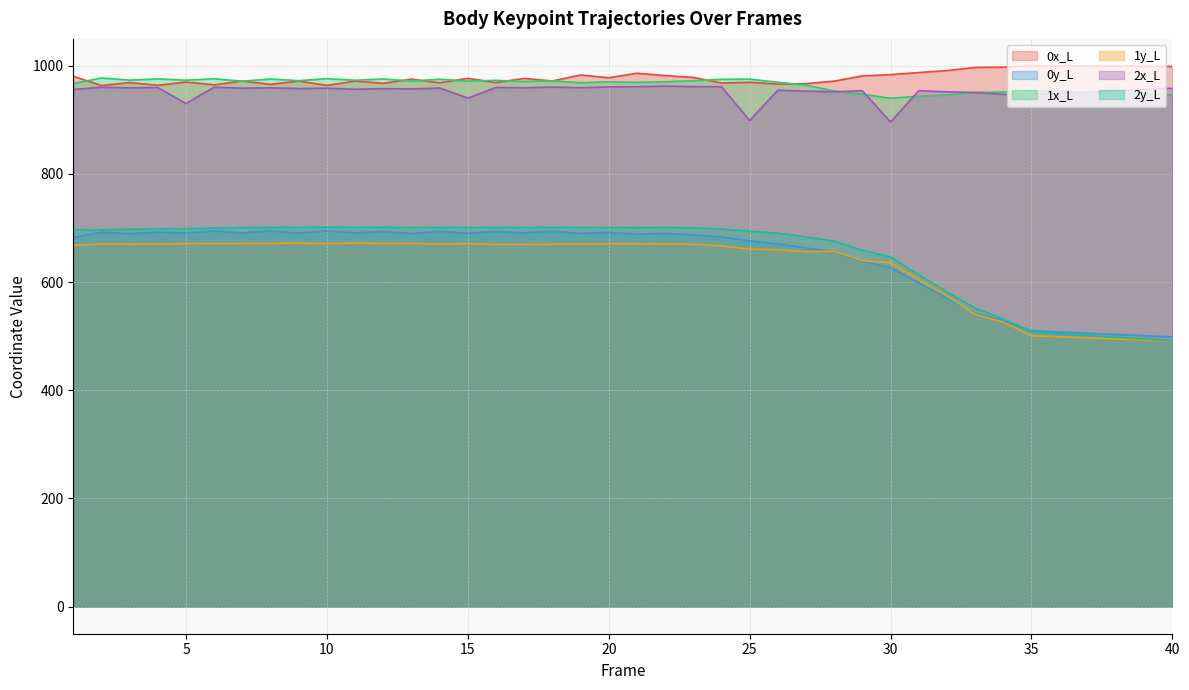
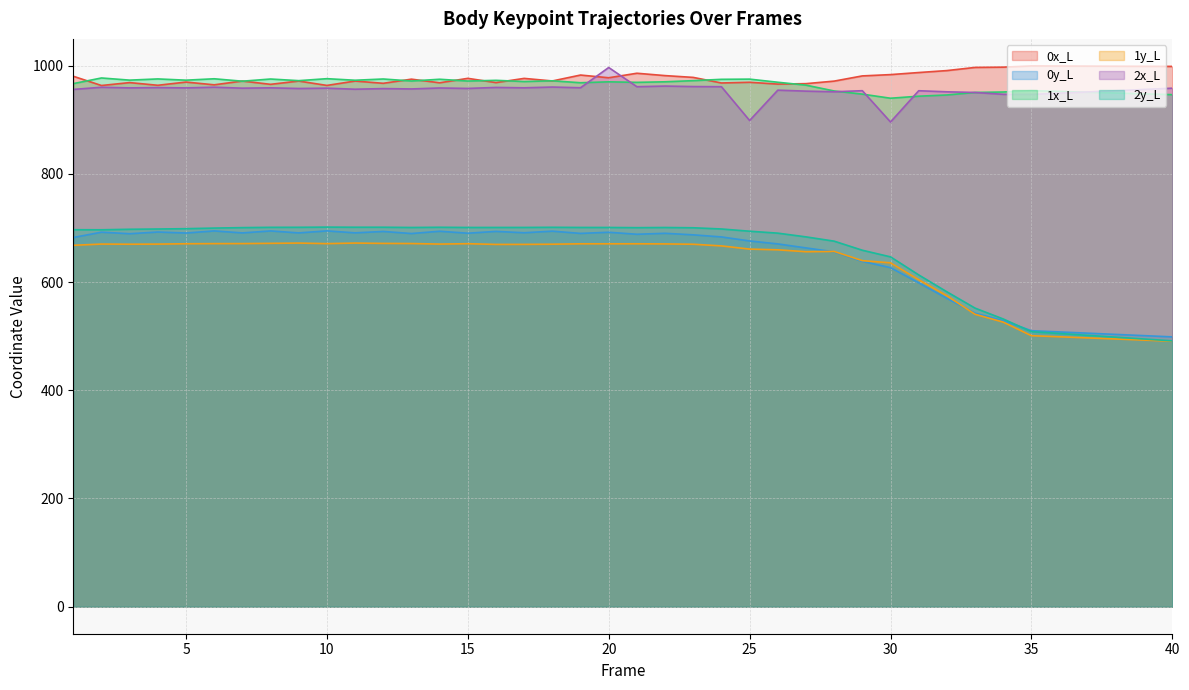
2x_L, 5: 930 -> 960
2x_L, 15: 940 -> 960
2x_L, 20: 960 -> 1000
